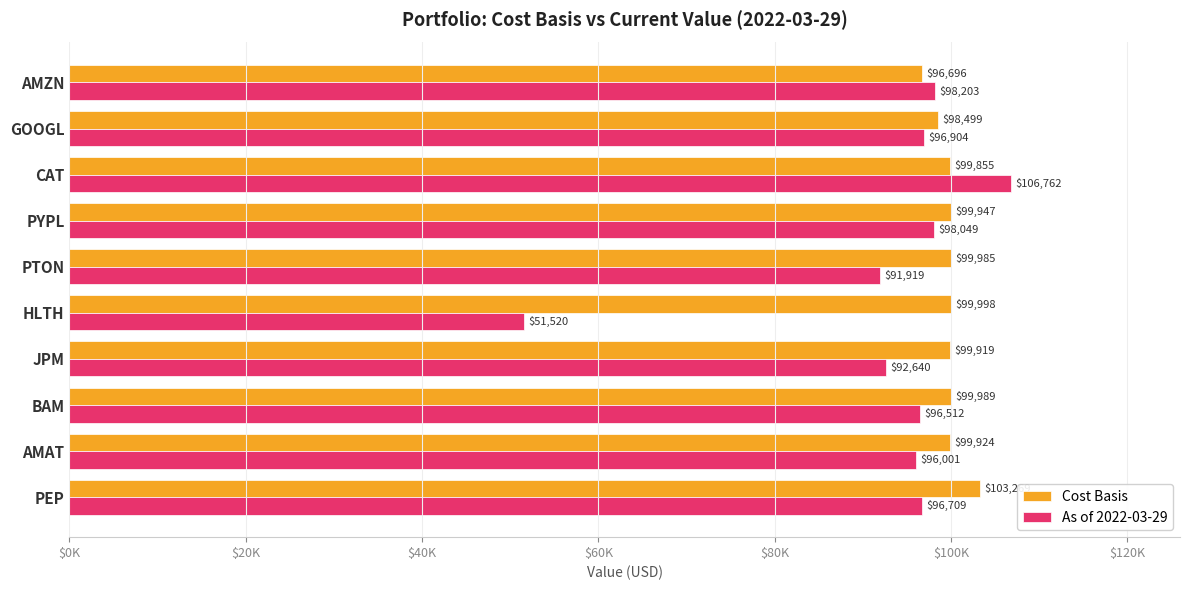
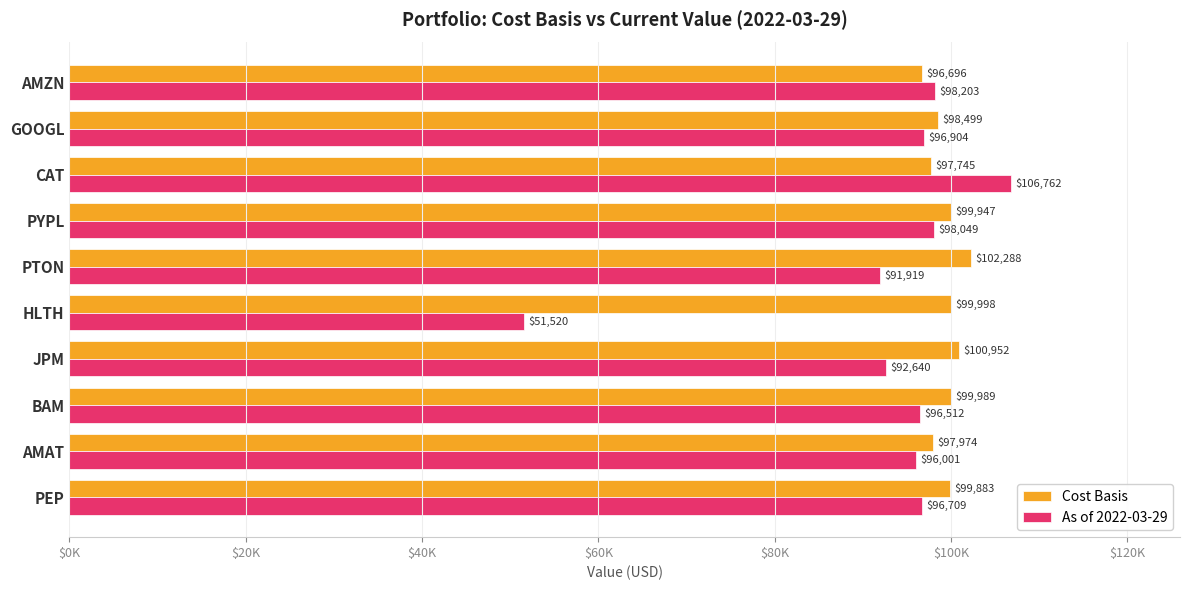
Cost Basis, CAT: $99,855 -> $97,745
Cost Basis, PTON: $99,985 -> $102,288
Cost Basis, JPM: $99,919 -> $100,952
Cost Basis, AMAT: $99,924 -> $97,974
Cost Basis, PEP: $103000 -> $100000
